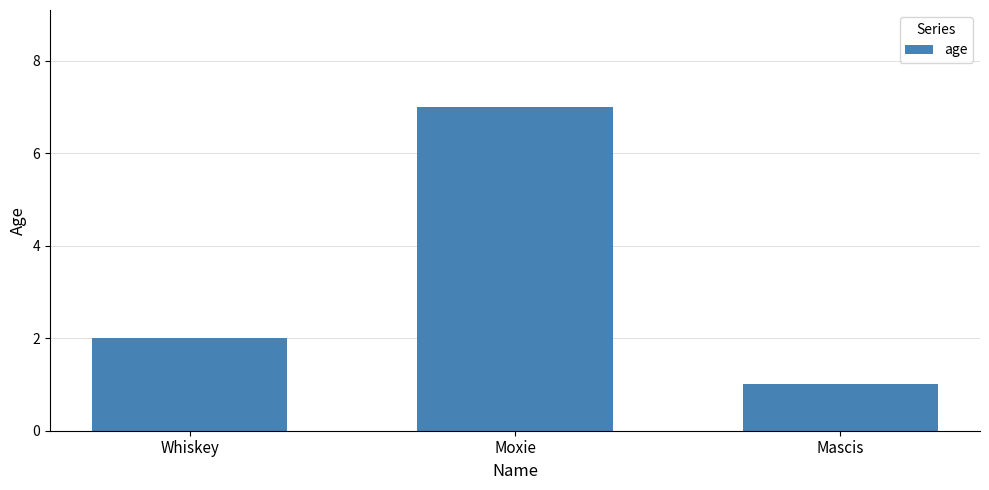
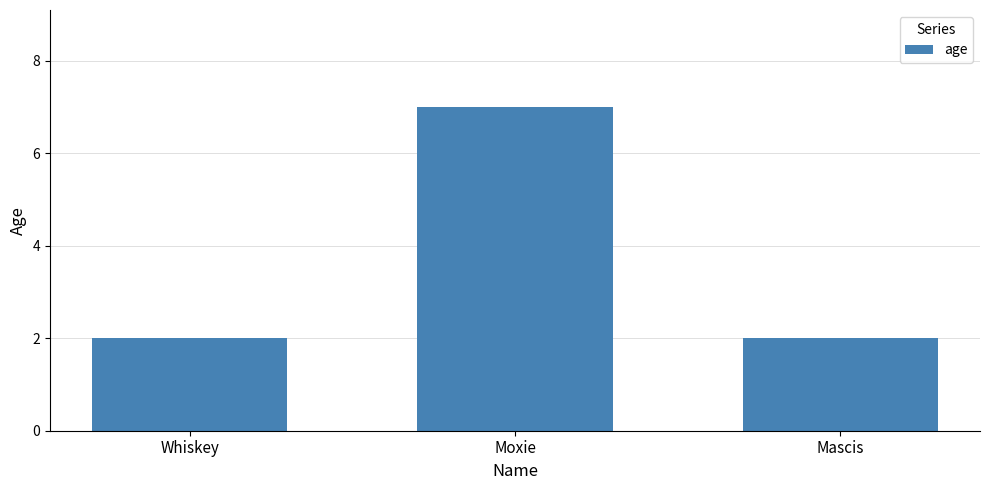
Mascis: 1 -> 2
